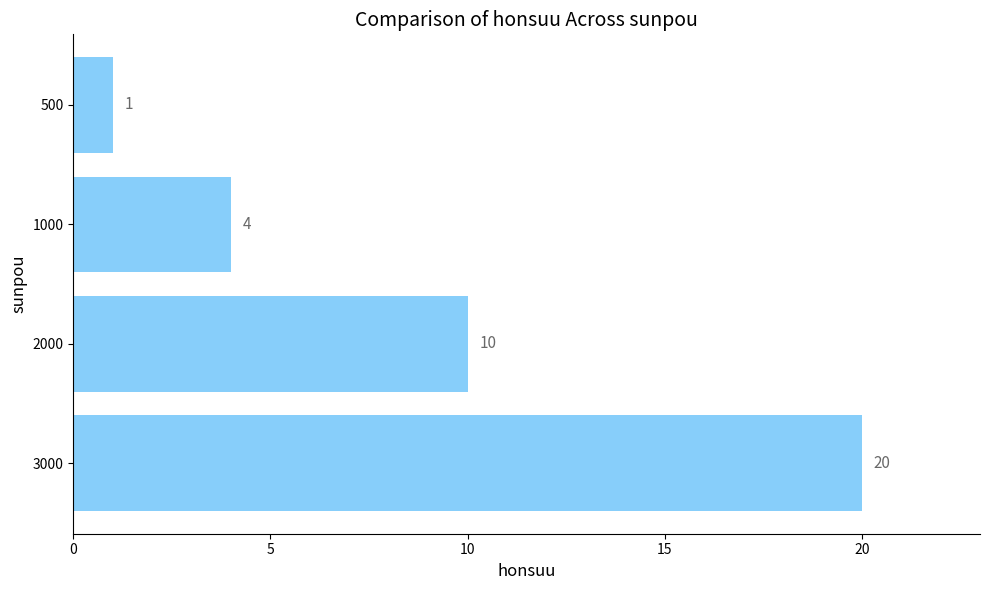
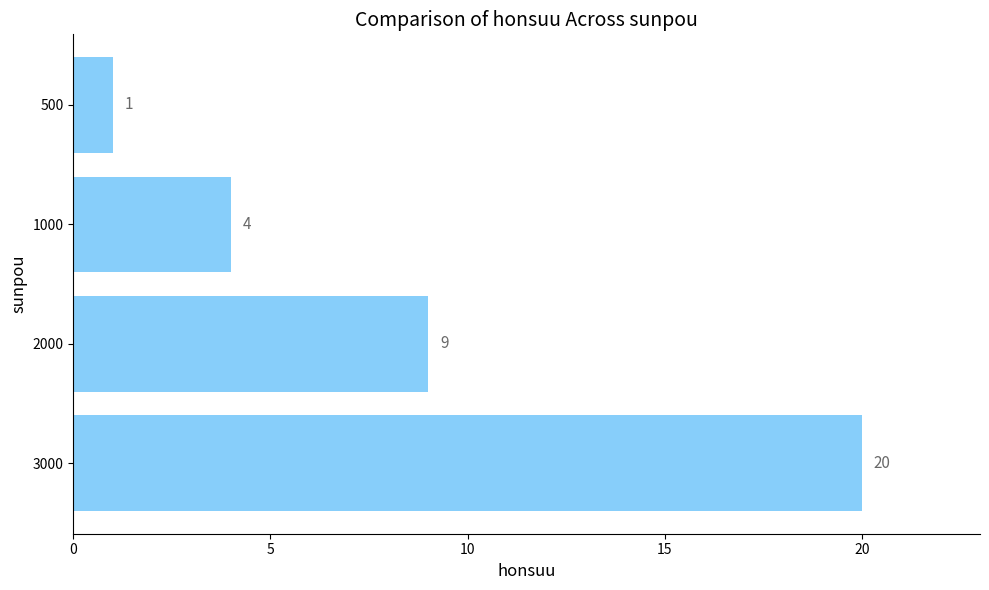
2000: 10 -> 9
